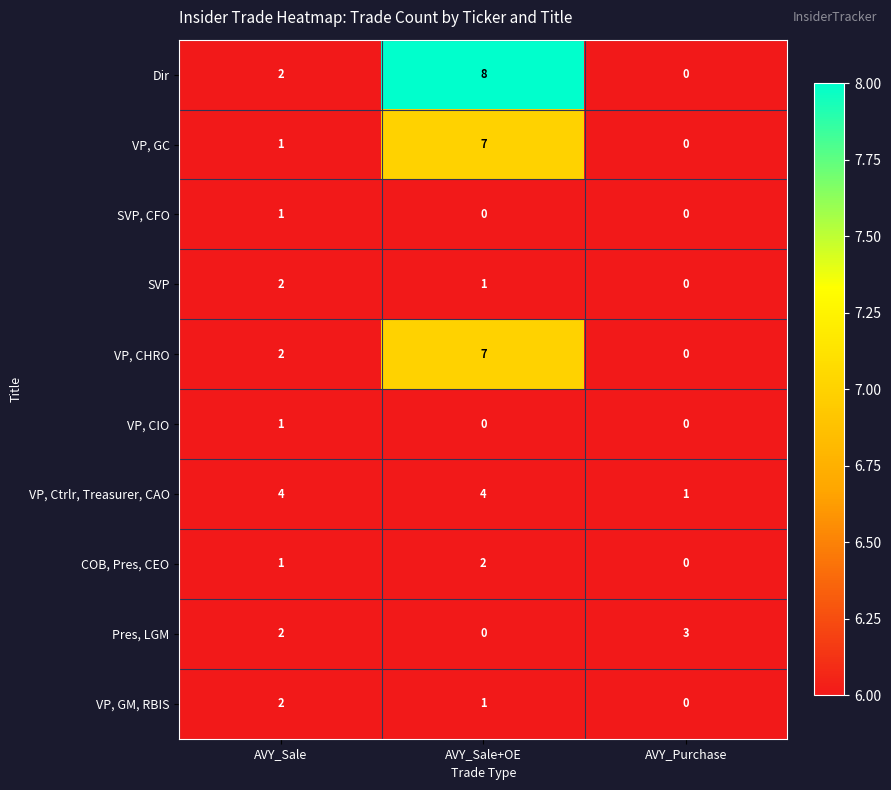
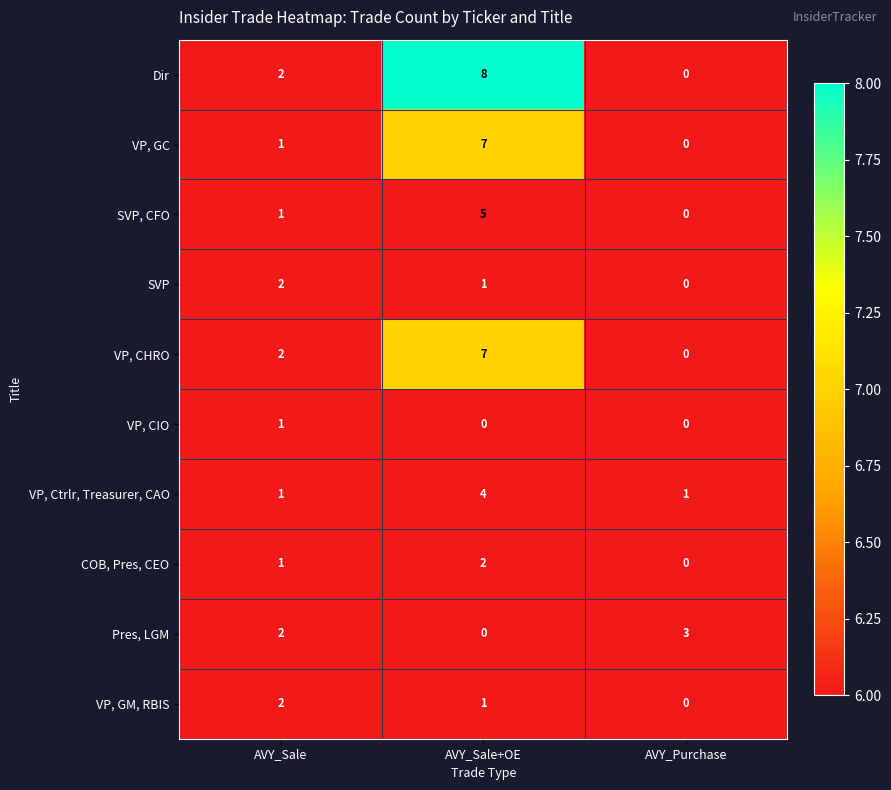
SVP, CFO, AVY_Sale+OE: 0 -> 5
VP, Ctrlr, Treasurer, CAO, AVY_Sale: 4 -> 1
